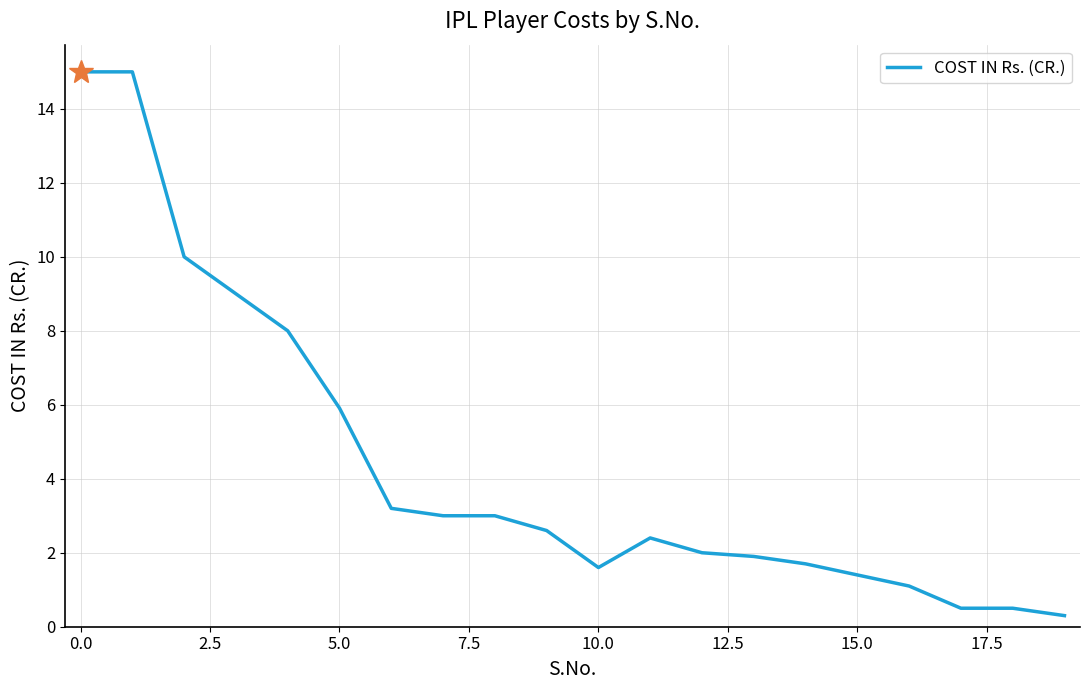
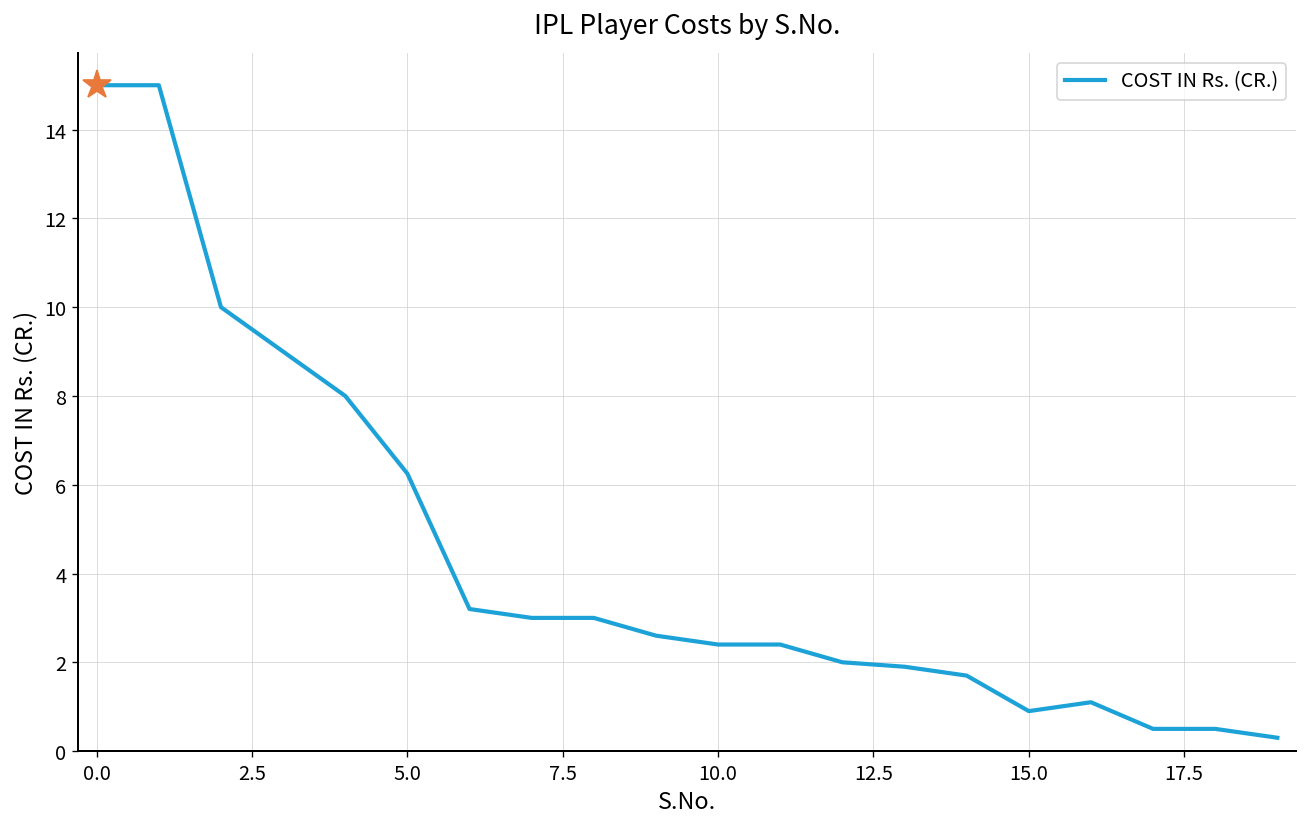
COST IN Rs. (CR.), 5.0: 5.9 -> 6.3
COST IN Rs. (CR.), 10.0: 1.6 -> 2.4
COST IN Rs. (CR.), 15.0: 1.4 -> 0.9
